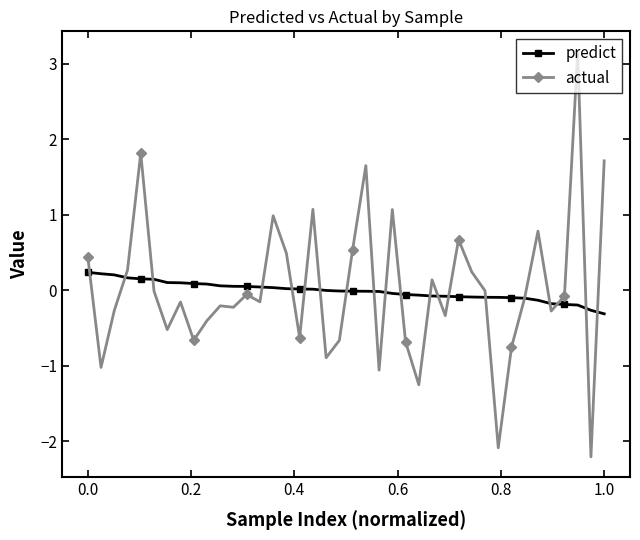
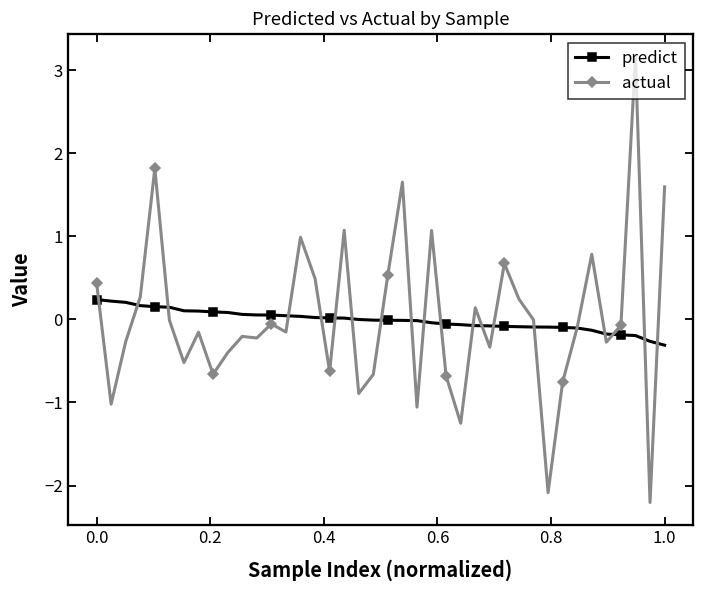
actual, 1.0: 1.7 -> 1.6
